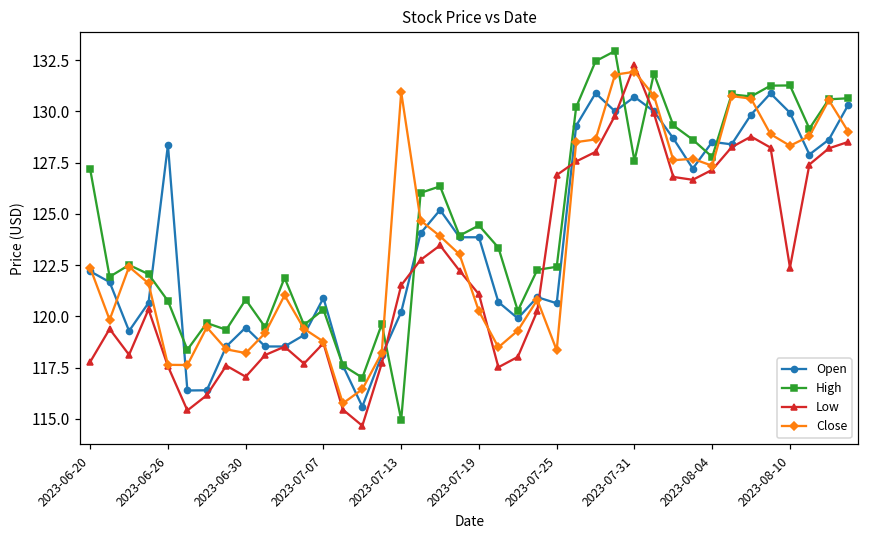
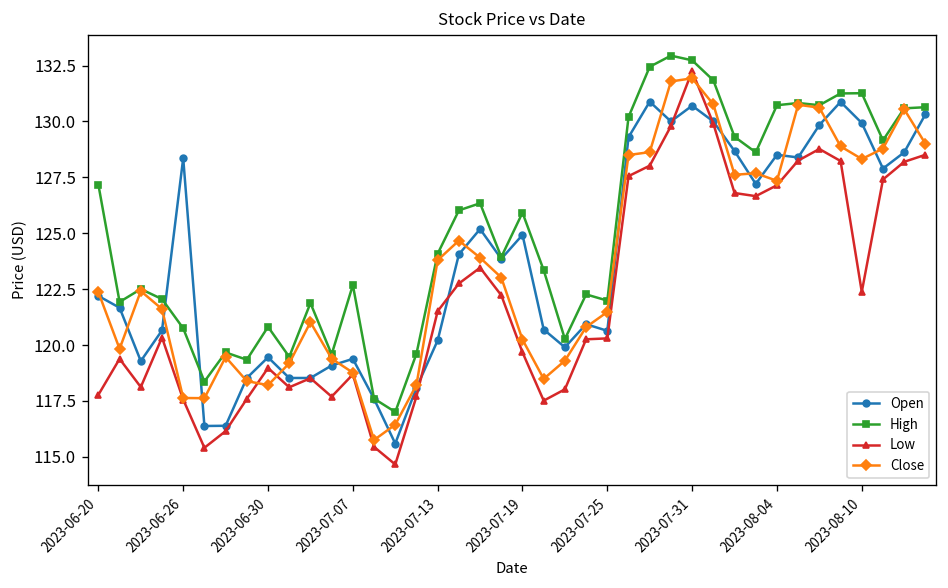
Low, 2023-06-30: 117.1 -> 119.0
Open, 2023-07-07: 120.9 -> 119.4
High, 2023-07-07: 120.3 -> 122.7
High, 2023-07-13: 115.0 -> 124.1
Close, 2023-07-13: 130.9 -> 123.8
Open, 2023-07-19: 123.9 -> 124.9
High, 2023-07-19: 124.4 -> 125.9
Low, 2023-07-19: 121.1 -> 119.7
High, 2023-07-25: 122.4 -> 122.0
Low, 2023-07-25: 126.9 -> 120.3
Close, 2023-07-25: 118.3 -> 121.5
High, 2023-07-31: 127.6 -> 132.7
High, 2023-08-04: 127.8 -> 130.7
